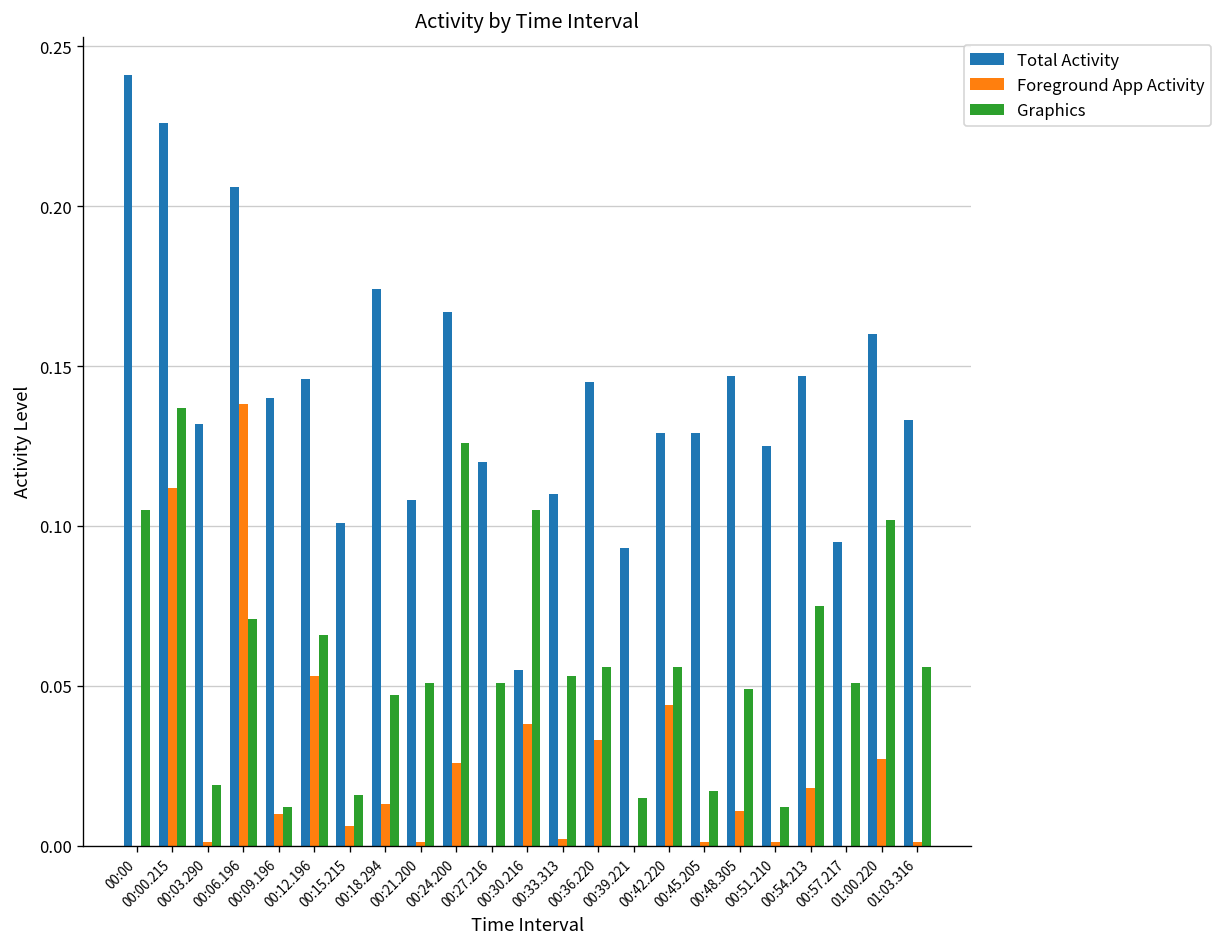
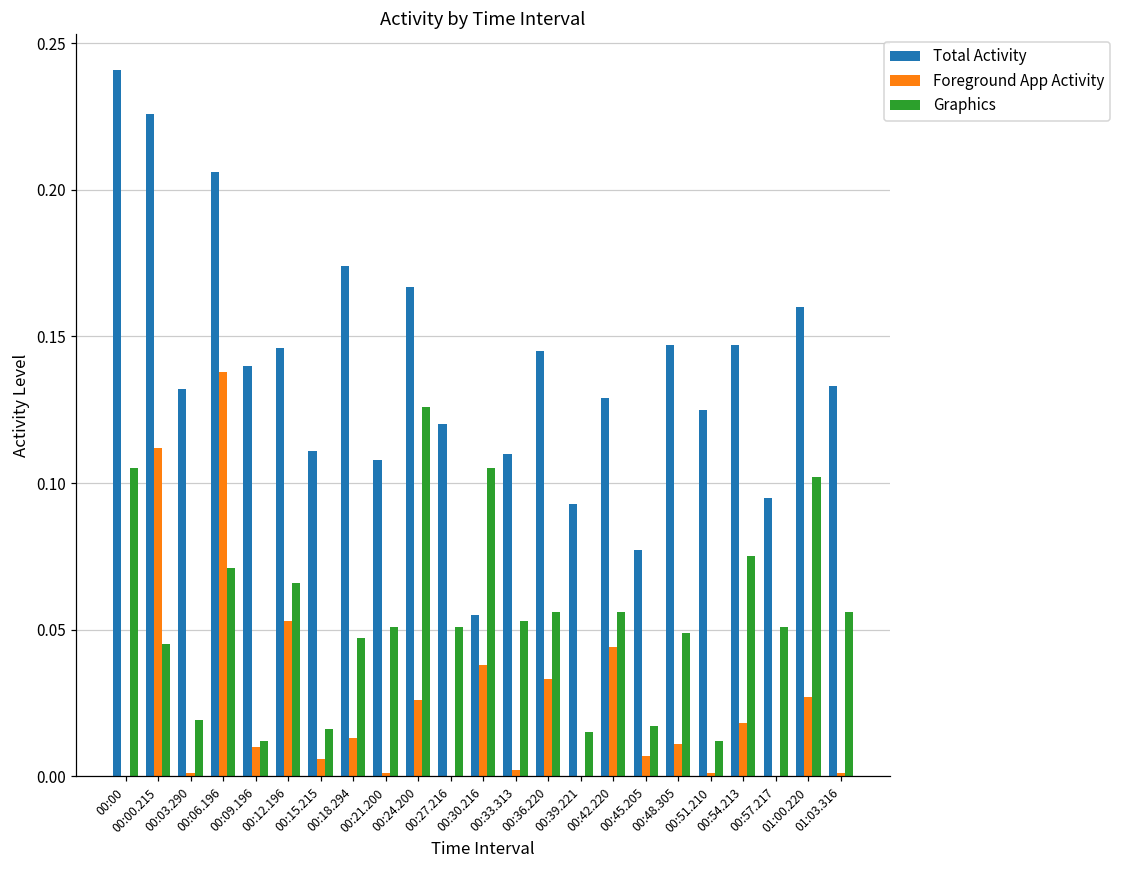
Graphics, 00:00.215: 0.137 -> 0.045
Total Activity, 00:15.215: 0.101 -> 0.111
Total Activity, 00:45.205: 0.129 -> 0.077
Foreground App Activity, 00:45.205: 0.001 -> 0.007
